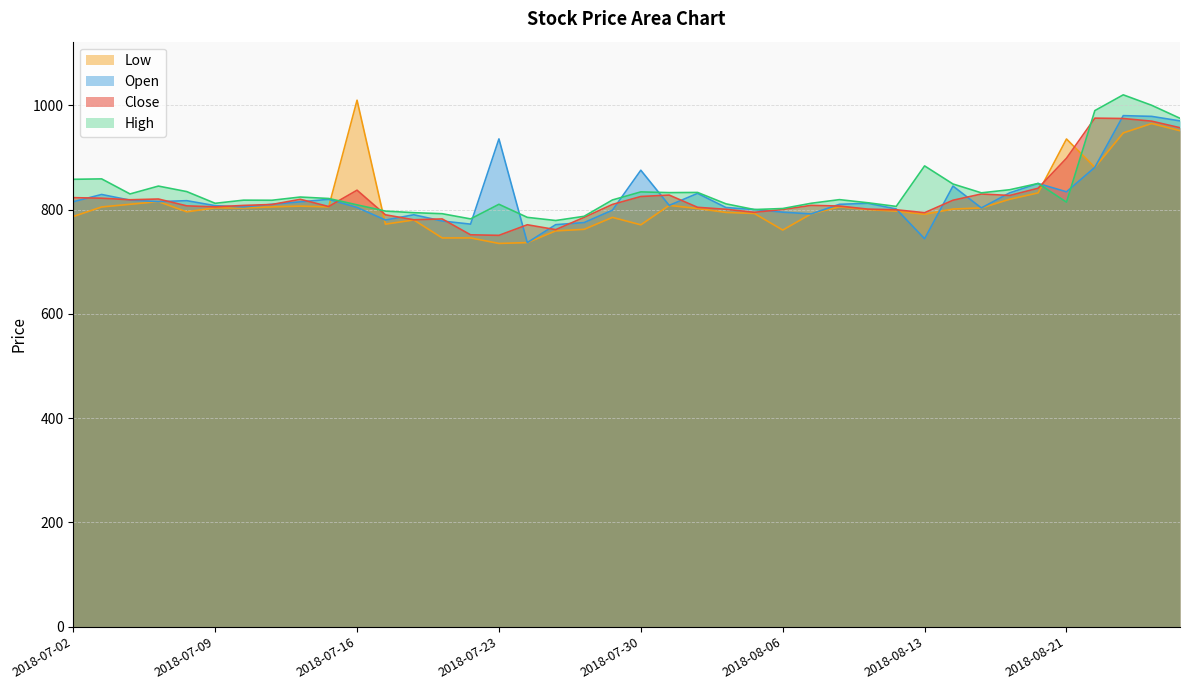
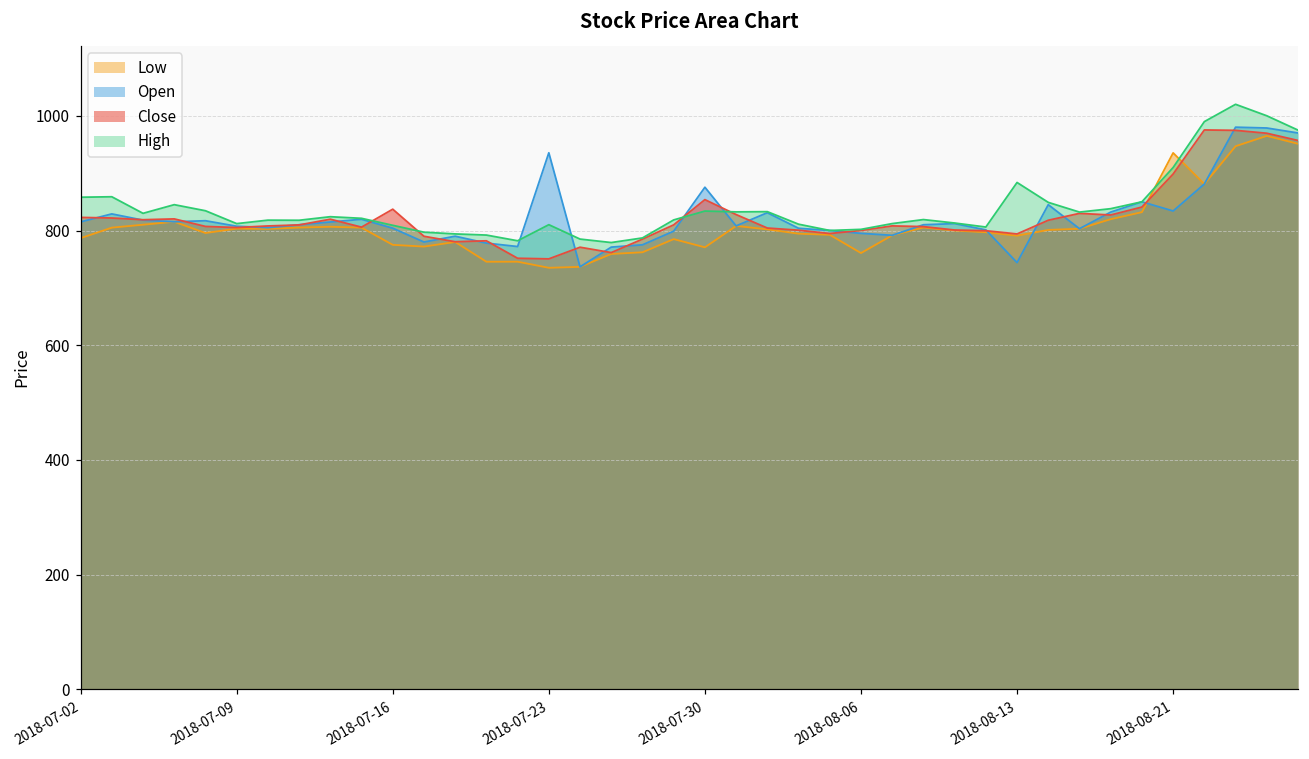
Low, 2018-07-16: 1010 -> 780
Close, 2018-07-30: 830 -> 850
High, 2018-08-21: 810 -> 910
